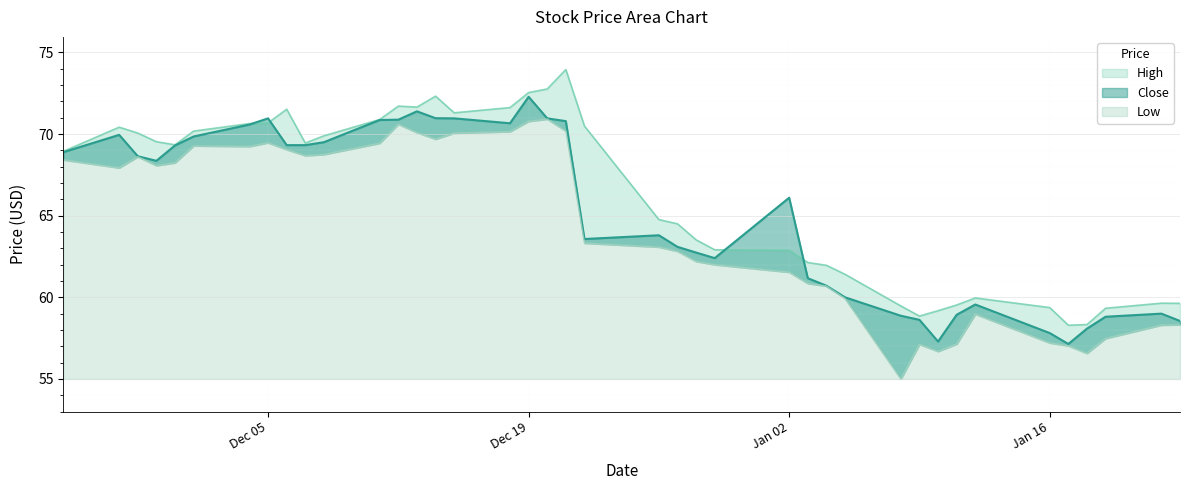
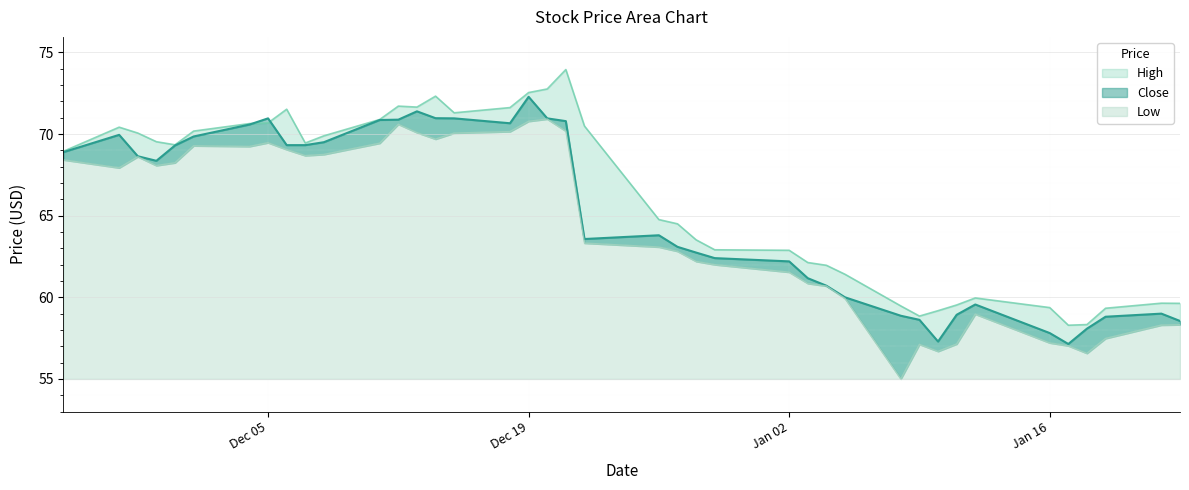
Close, Jan 02: 66.1 -> 62.2
